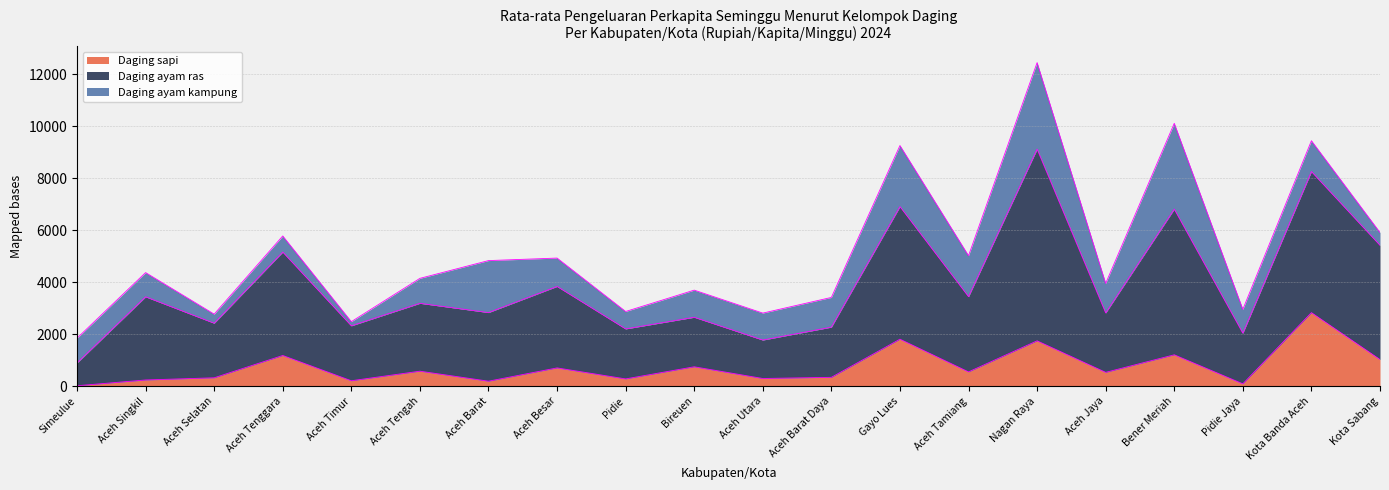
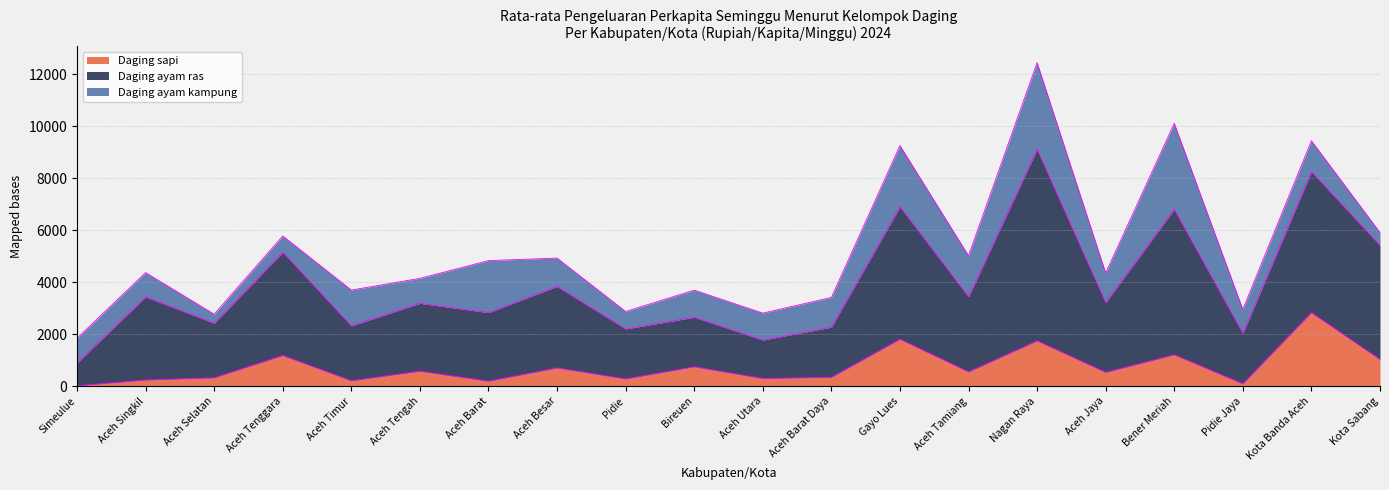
Daging ayam kampung, Aceh Timur: 200 -> 1400
Daging ayam ras, Aceh Jaya: 2300 -> 2700
